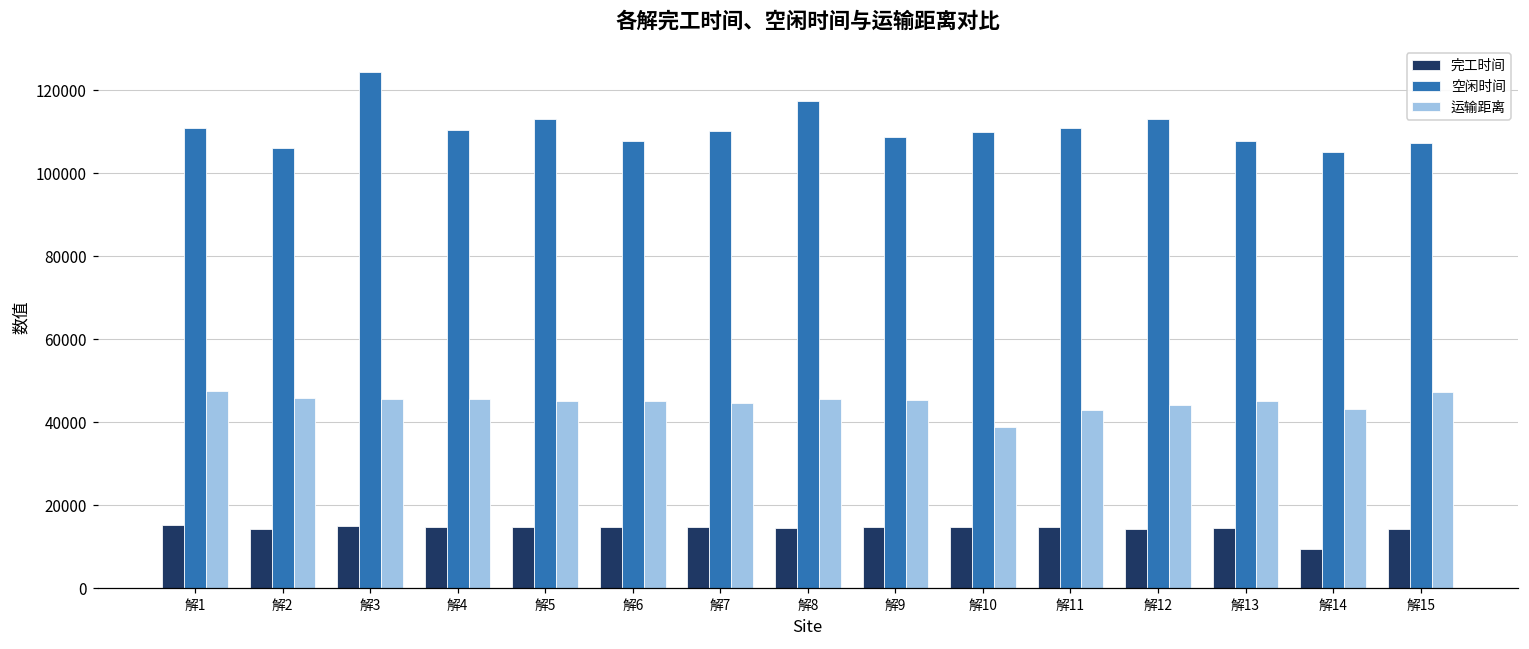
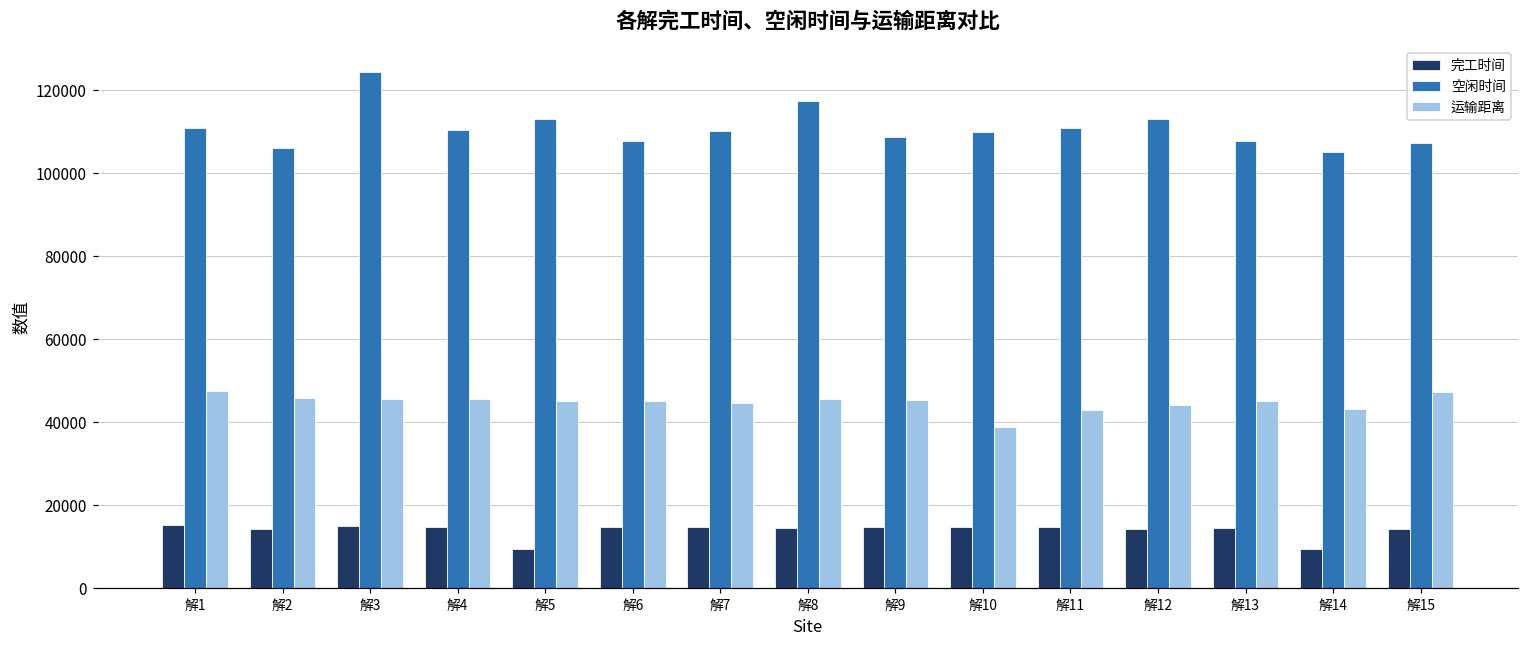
完工时间, 解5: 15000 -> 9000
